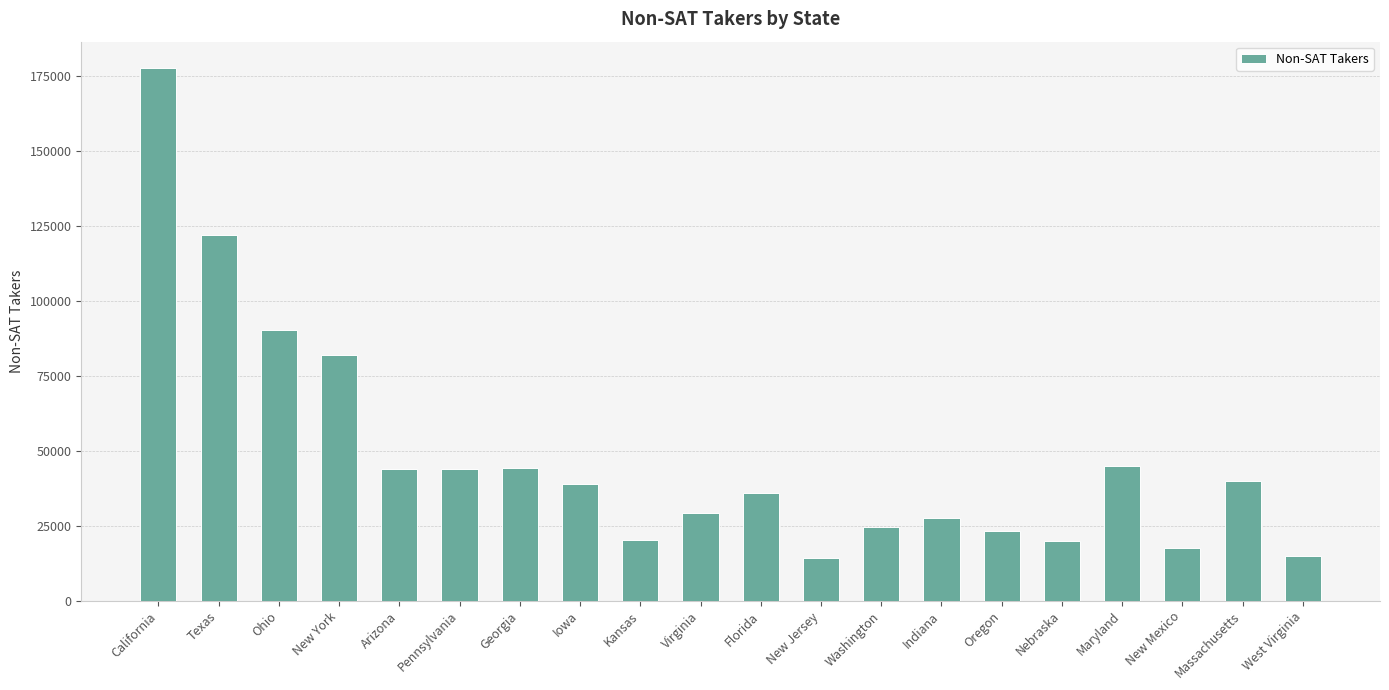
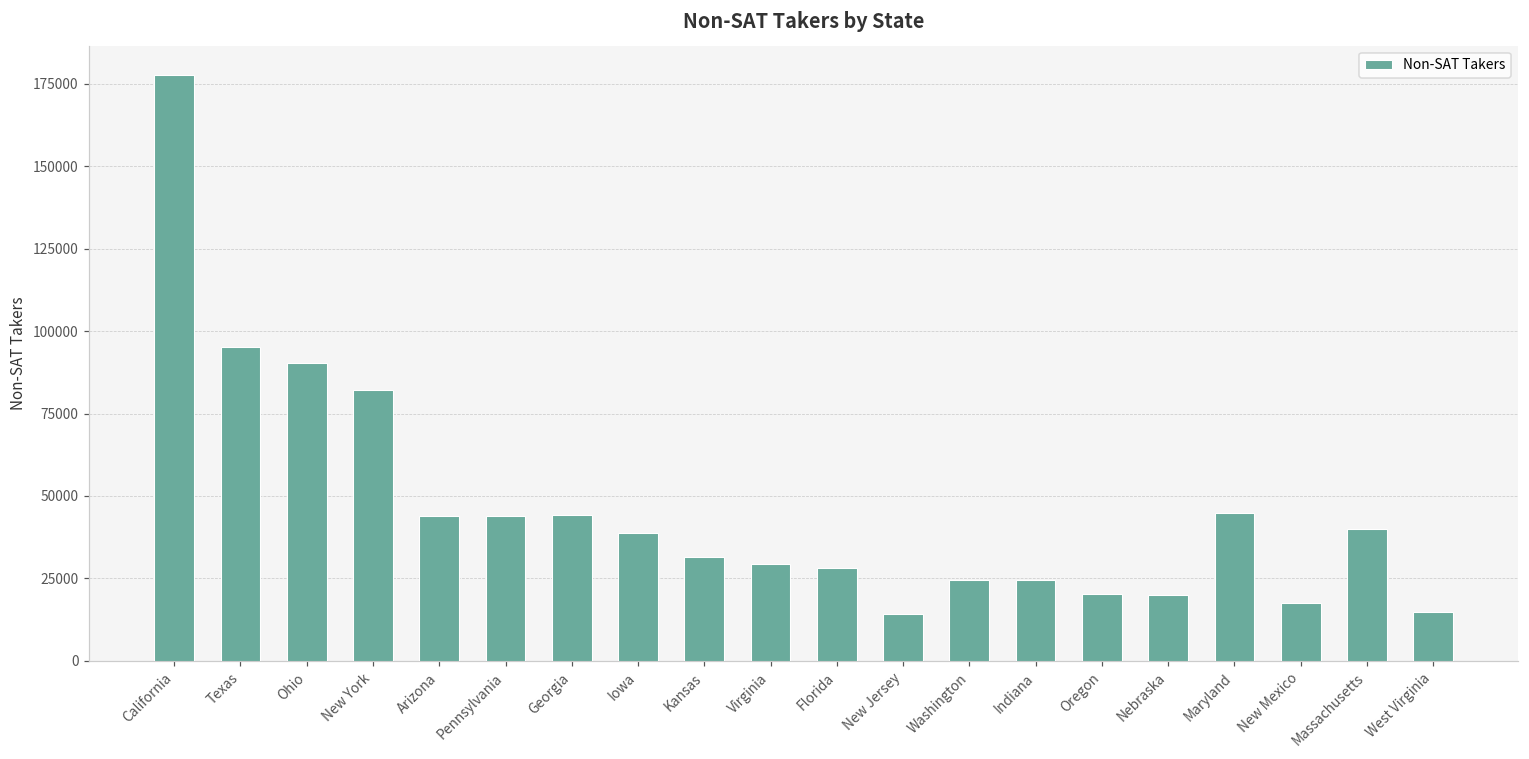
Texas: 122000 -> 95000
Kansas: 20000 -> 32000
Florida: 36000 -> 28000
Indiana: 28000 -> 25000
Oregon: 23000 -> 20000
